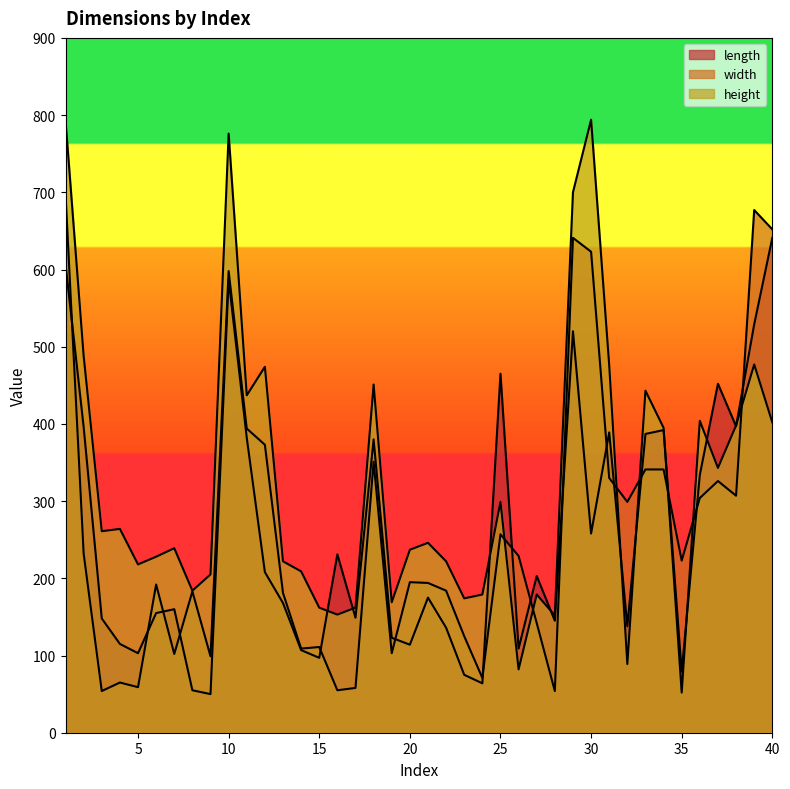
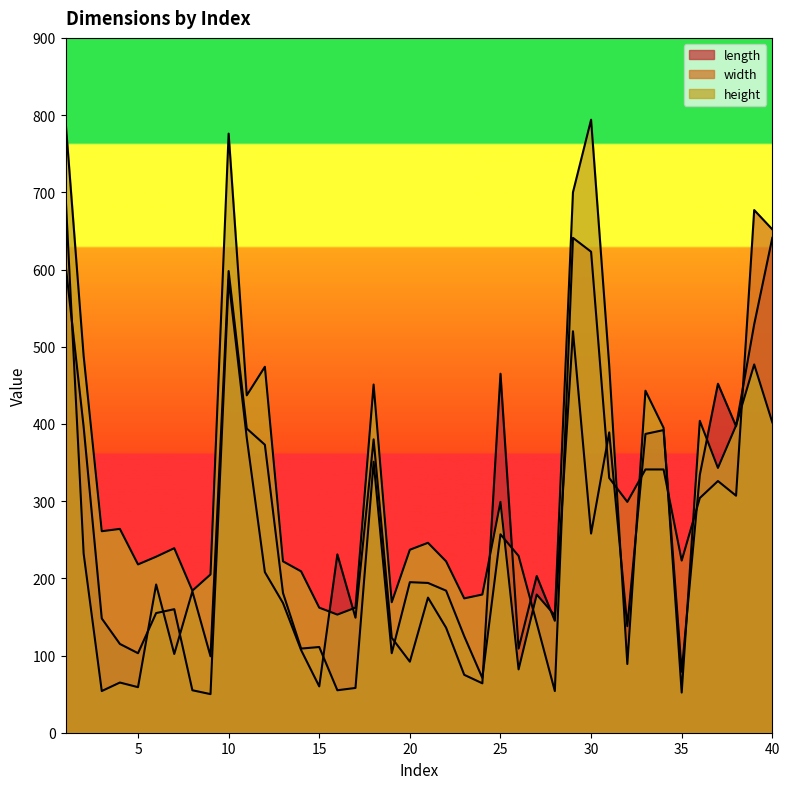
length, 15: 100 -> 60
length, 20: 110 -> 90
